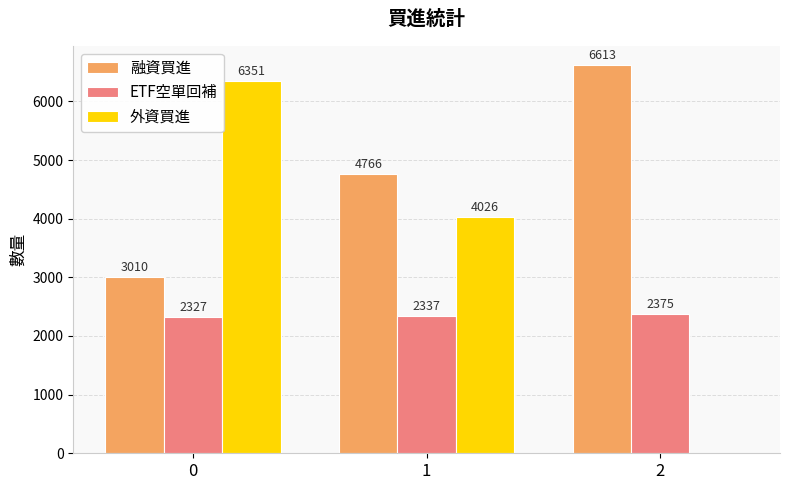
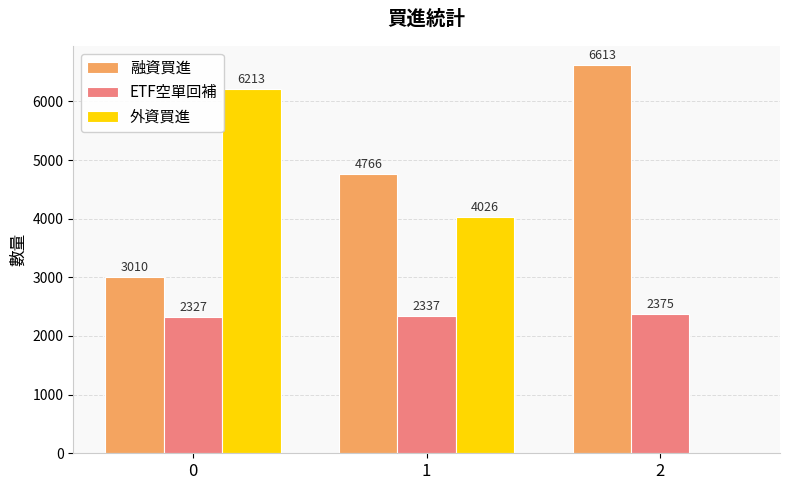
外資買進, 0: 6351 -> 6213
